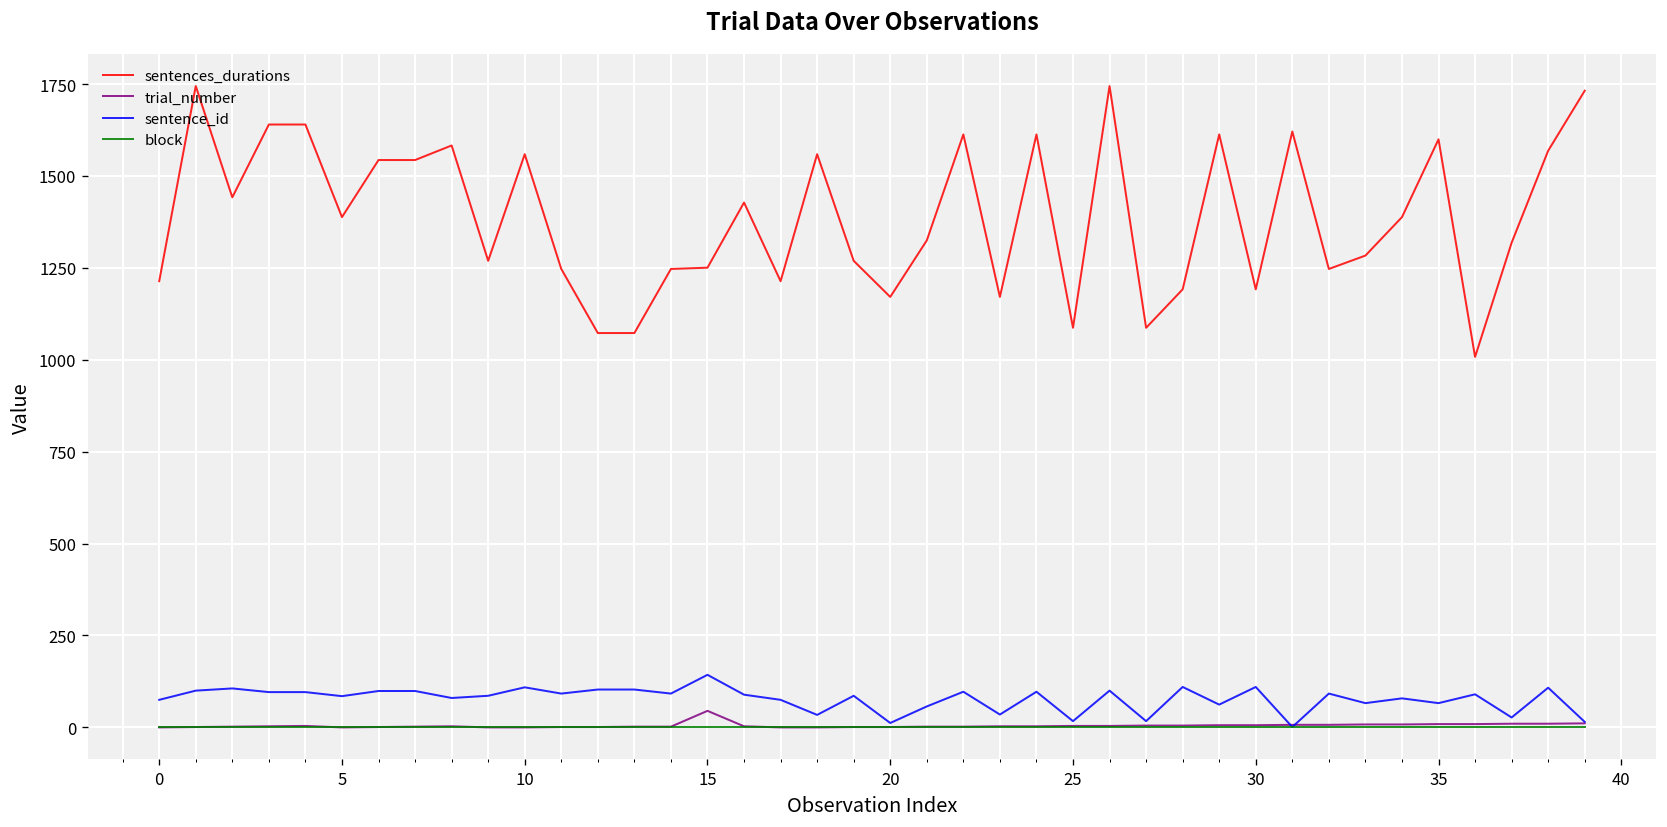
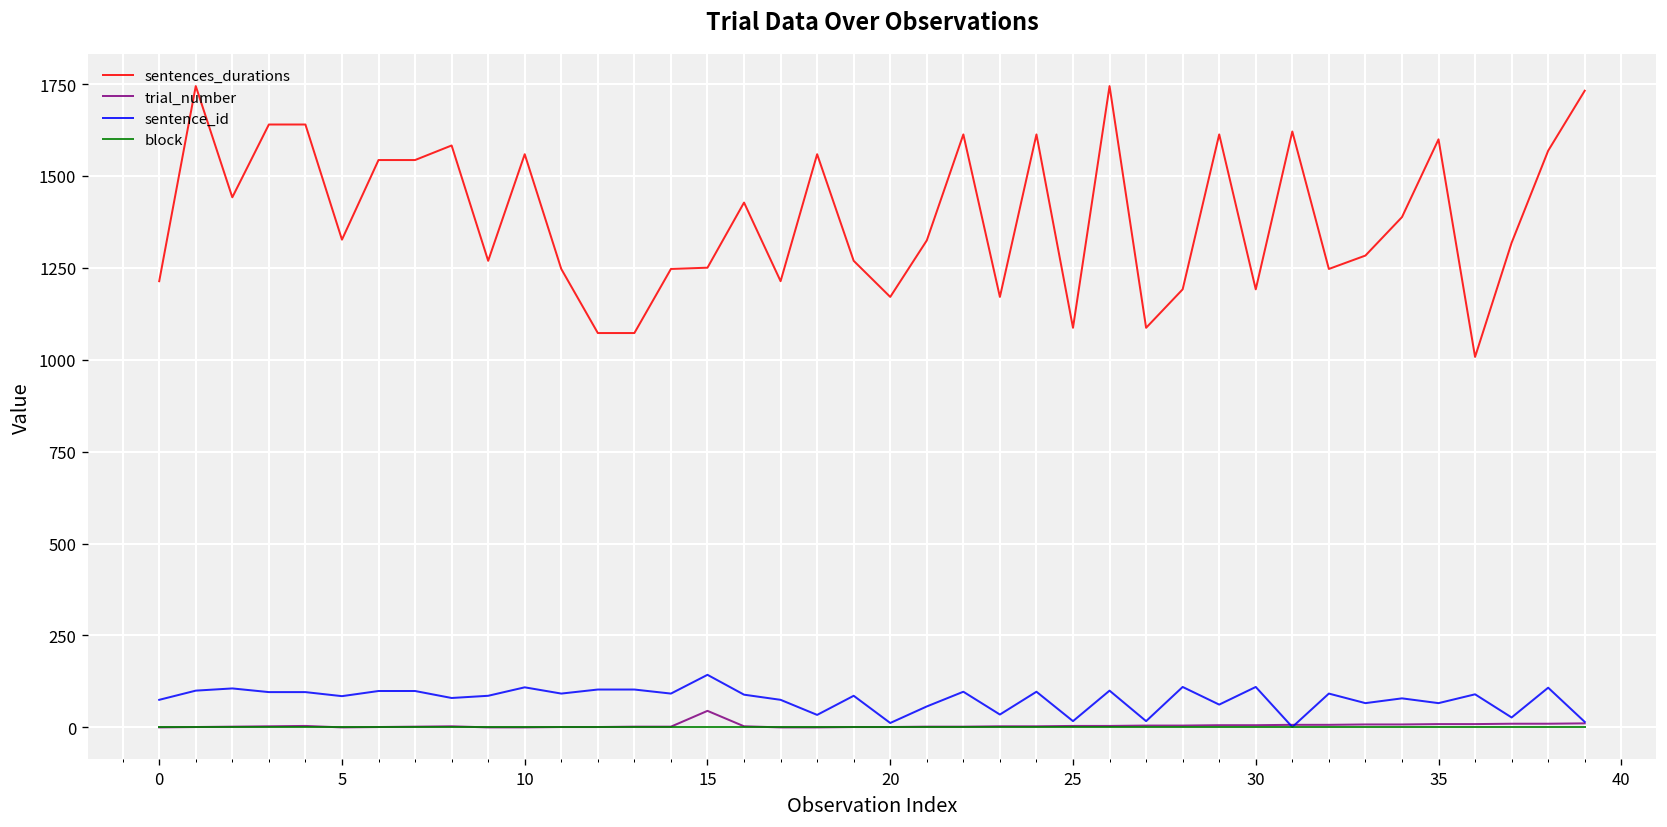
sentences_durations, 5: 1390 -> 1330
